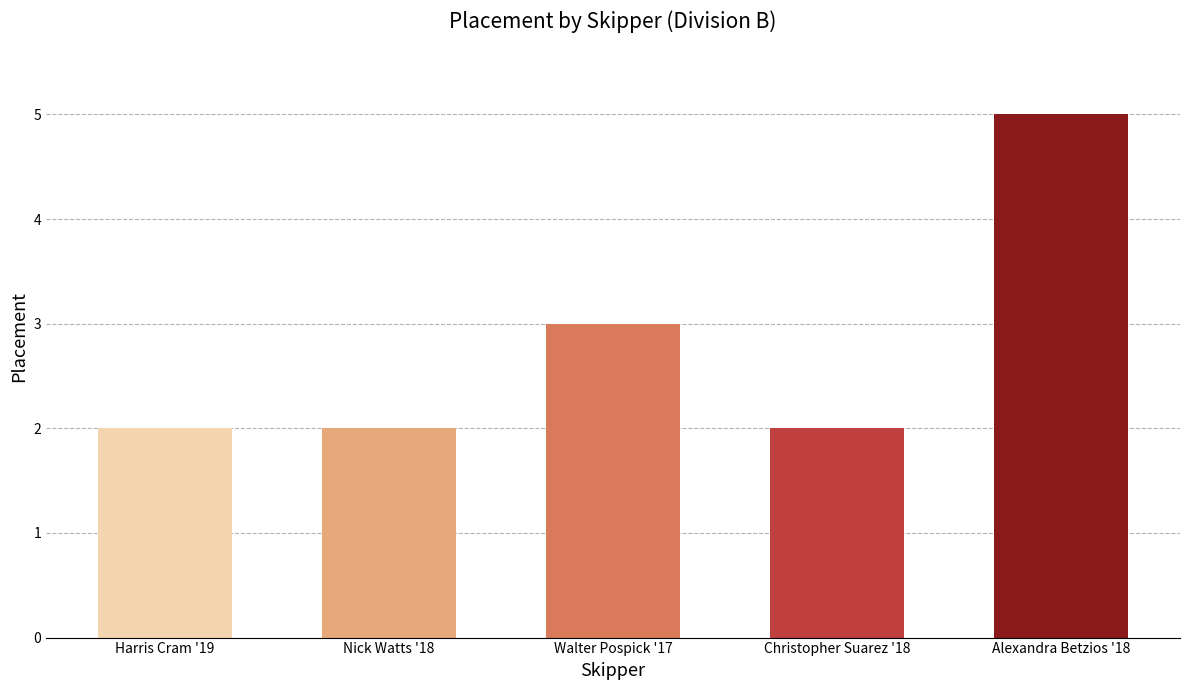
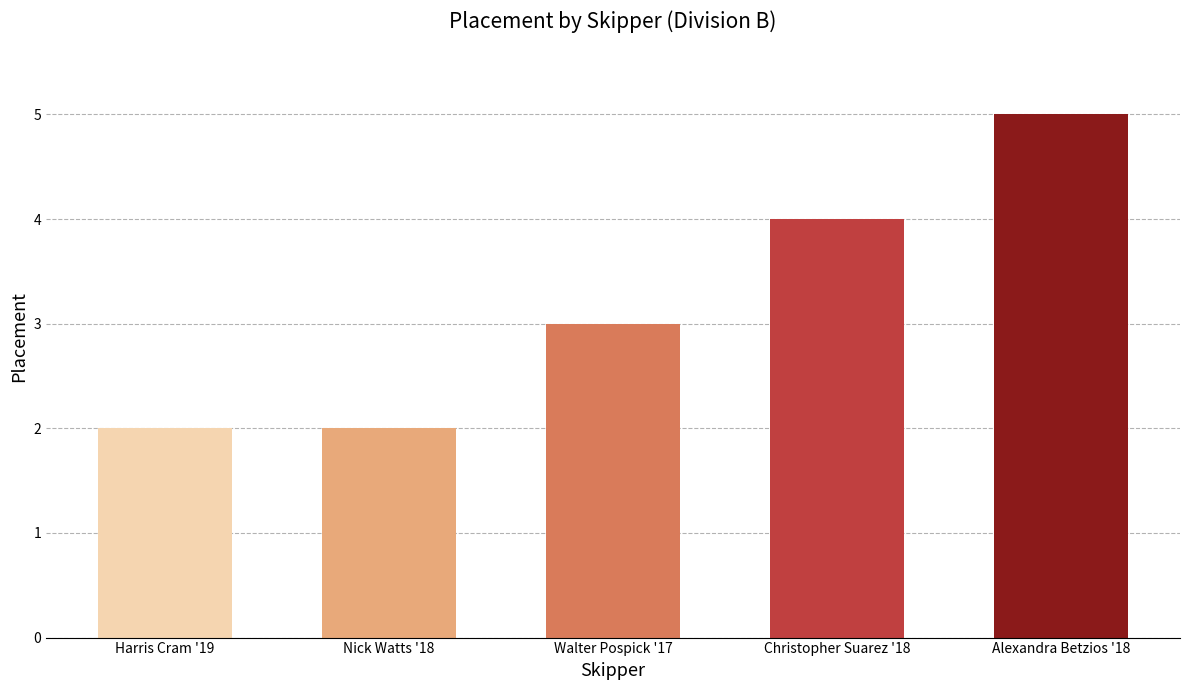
Christopher Suarez '18: 2 -> 4
